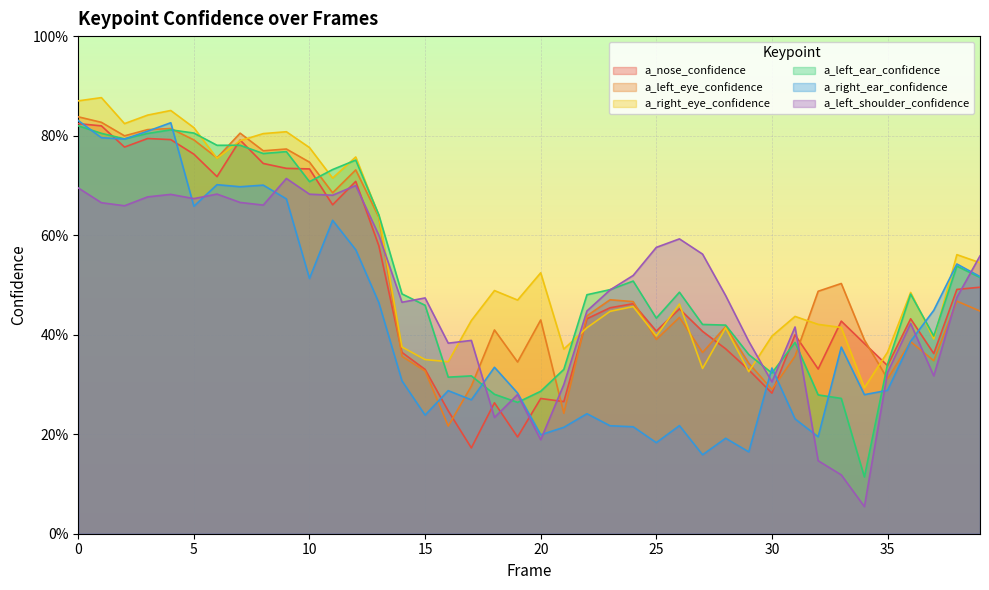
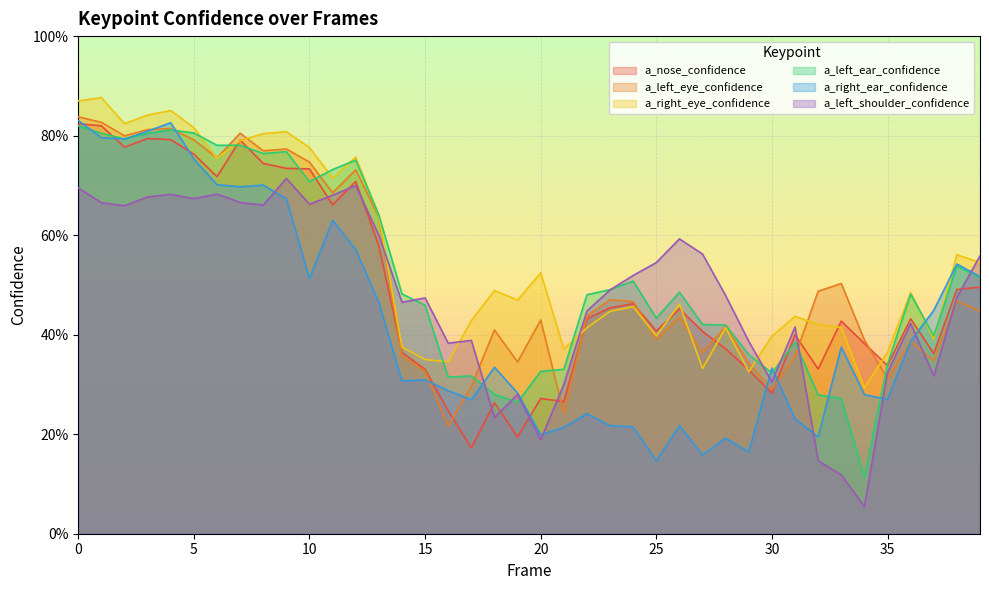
a_right_ear_confidence, 5: 66% -> 75%
a_left_shoulder_confidence, 10: 68% -> 66%
a_right_ear_confidence, 15: 24% -> 31%
a_left_ear_confidence, 20: 29% -> 33%
a_right_ear_confidence, 25: 18% -> 15%
a_left_shoulder_confidence, 25: 58% -> 54%
a_right_ear_confidence, 35: 29% -> 27%
